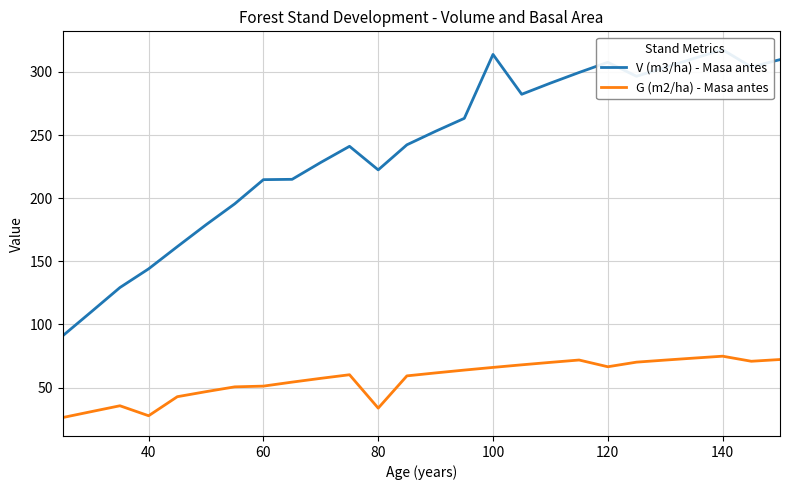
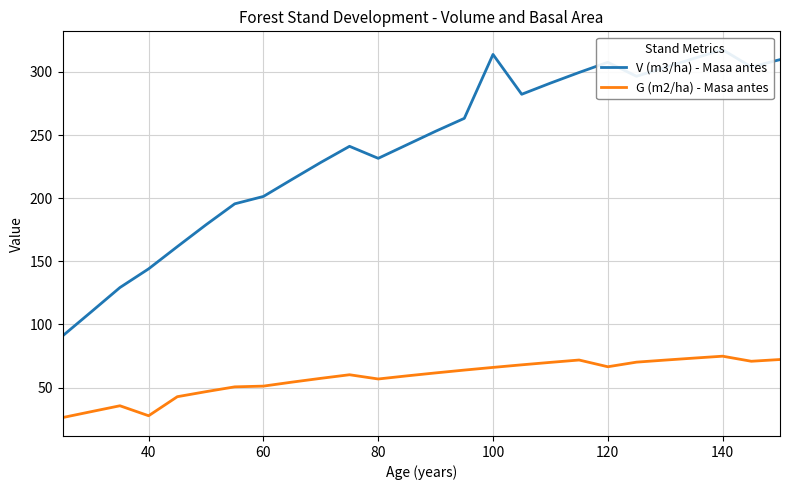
V (m3/ha) - Masa antes, 60: 215 -> 201
V (m3/ha) - Masa antes, 80: 222 -> 232
G (m2/ha) - Masa antes, 80: 34 -> 57
